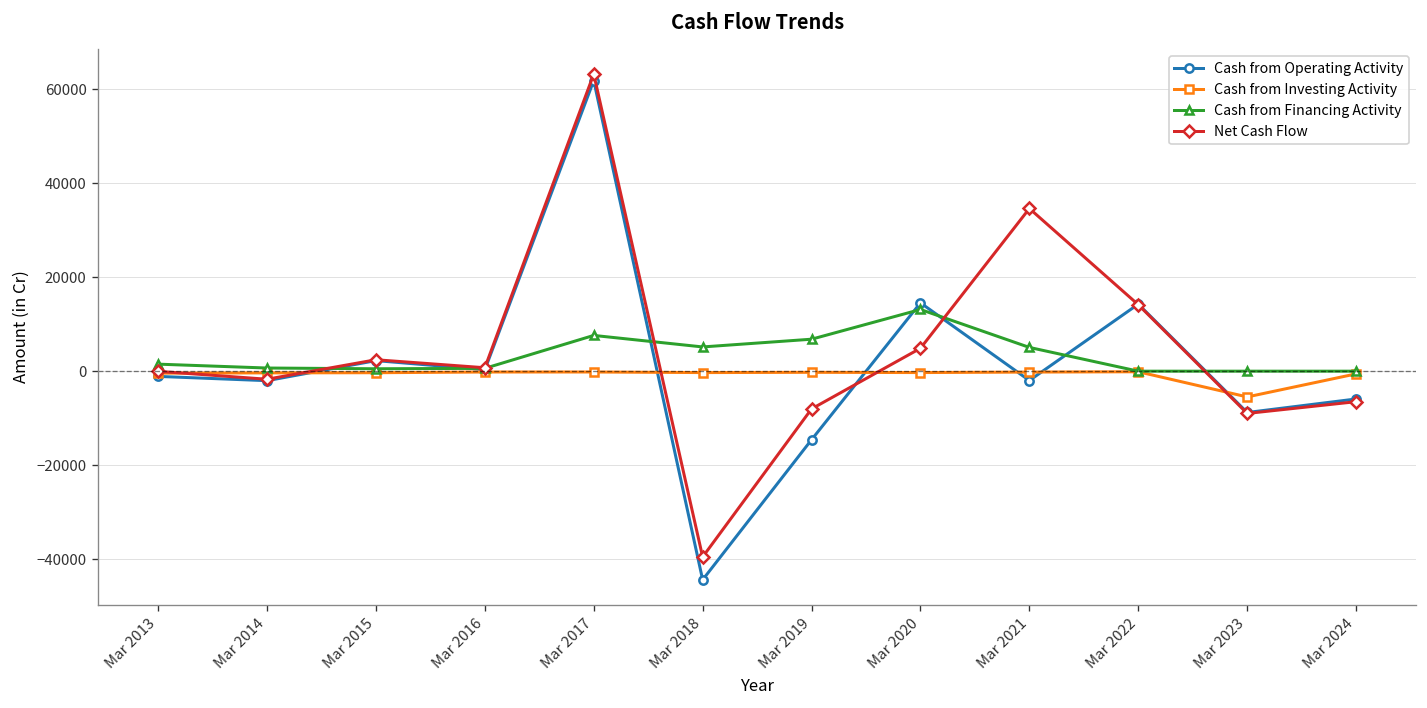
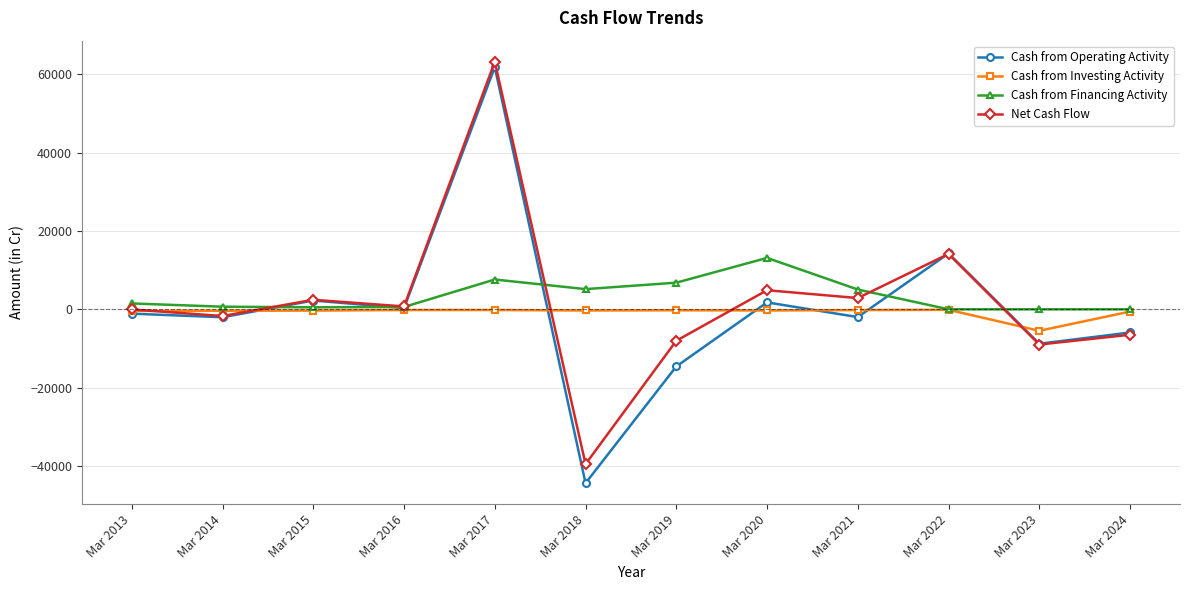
Cash from Operating Activity, Mar 2020: 15000 -> 2000
Net Cash Flow, Mar 2021: 35000 -> 3000
